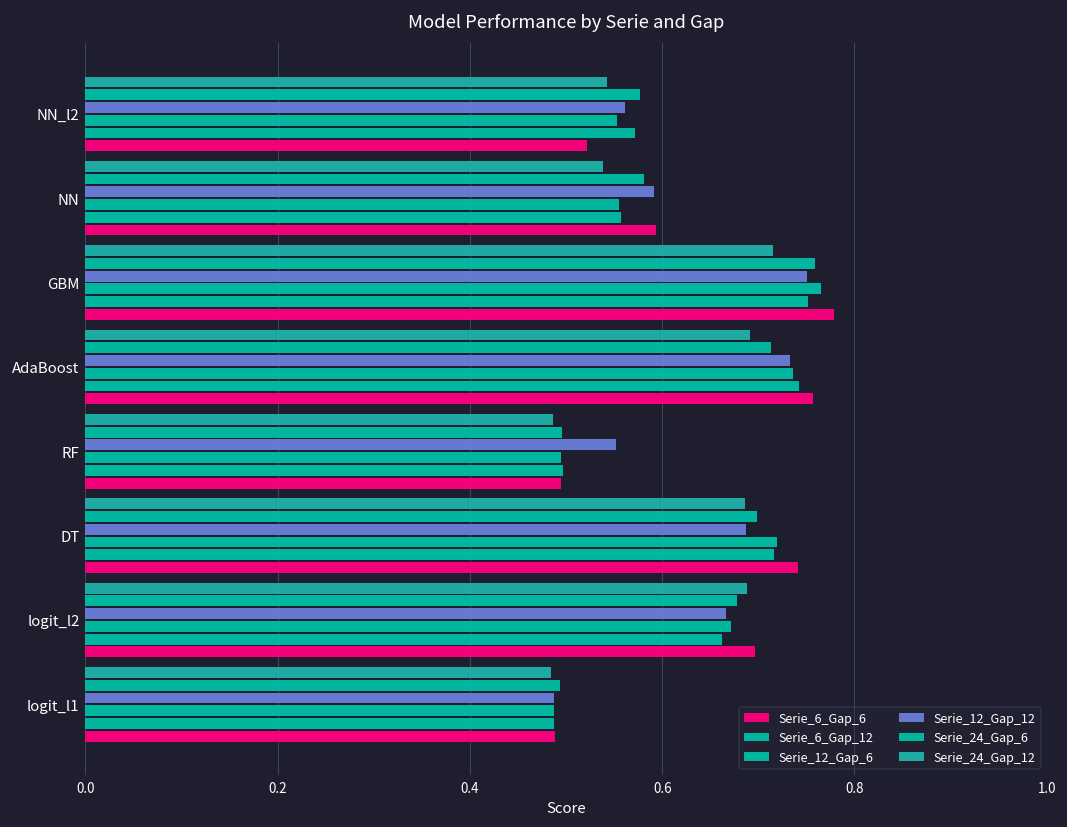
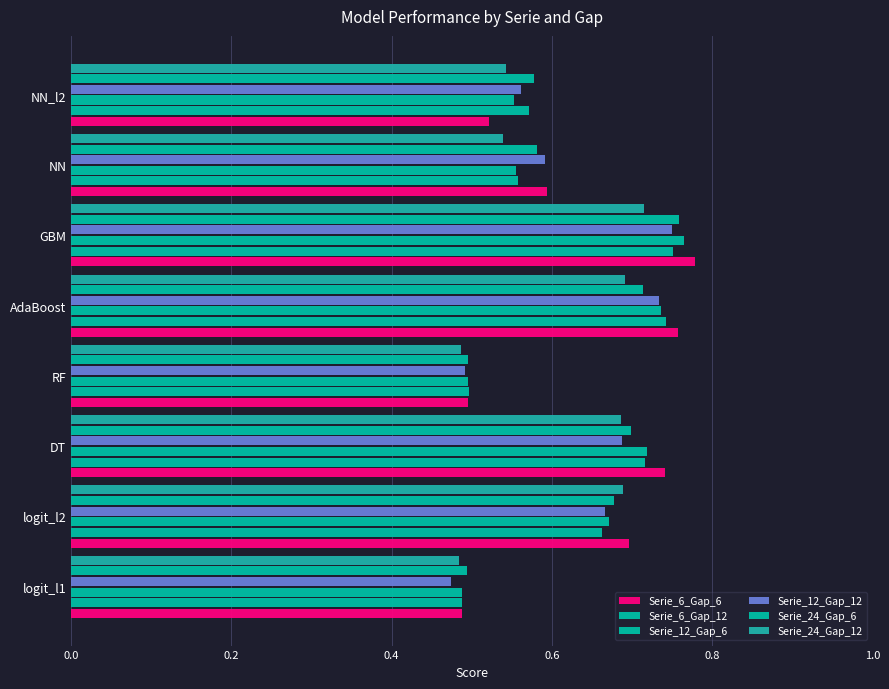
Serie_12_Gap_12, RF: 0.55 -> 0.49
Serie_12_Gap_12, logit_l1: 0.49 -> 0.47
